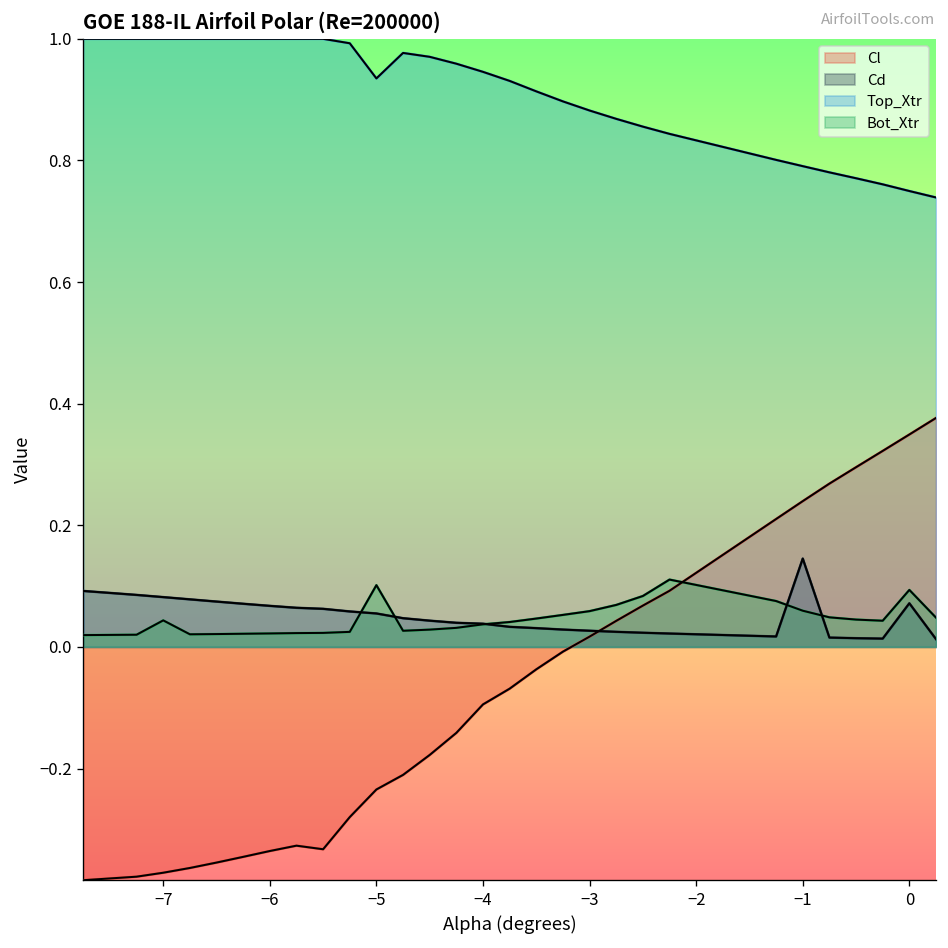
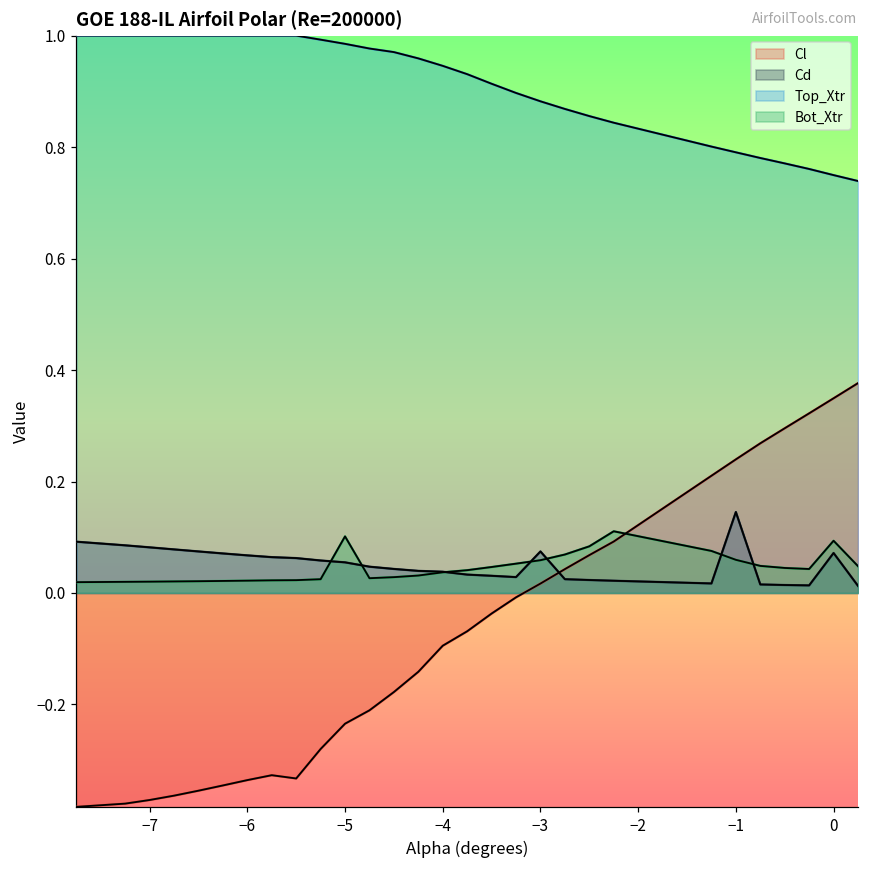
Bot_Xtr, −7: 0.04 -> 0.02
Top_Xtr, −5: 0.93 -> 0.99
Cd, −3: 0.03 -> 0.07
